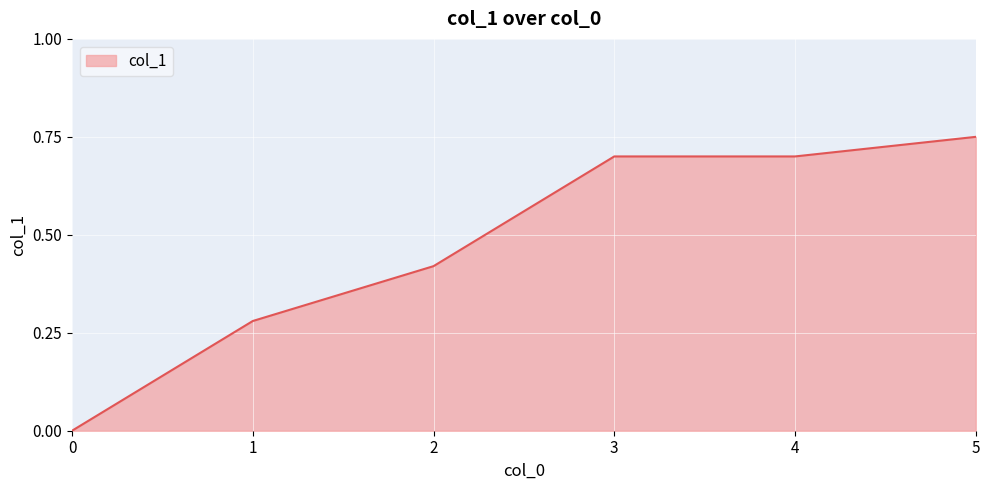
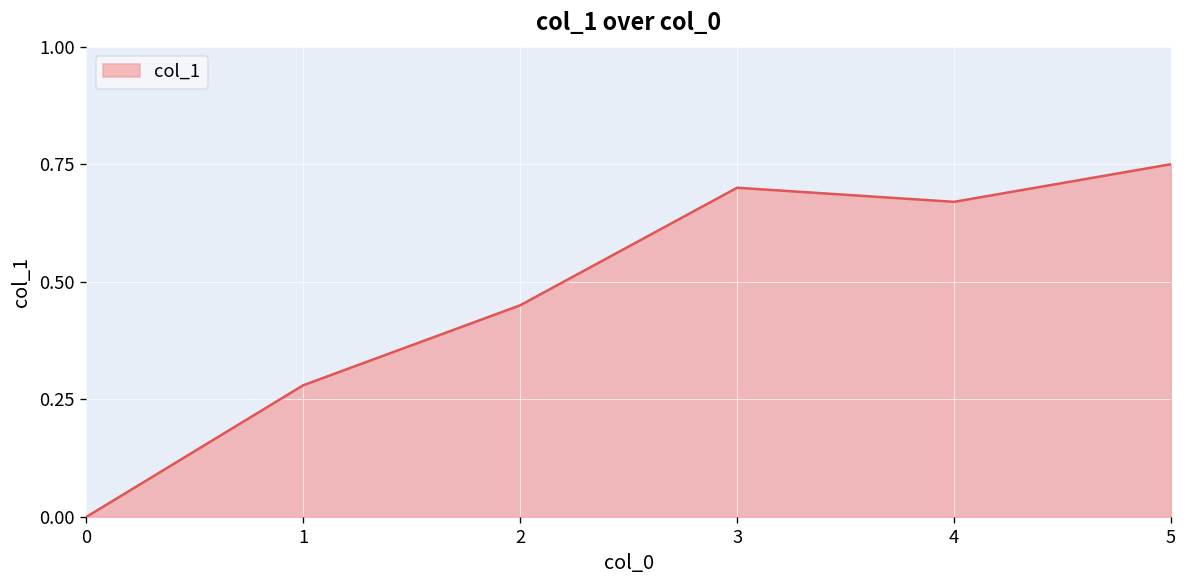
2: 0.42 -> 0.45
4: 0.70 -> 0.67
